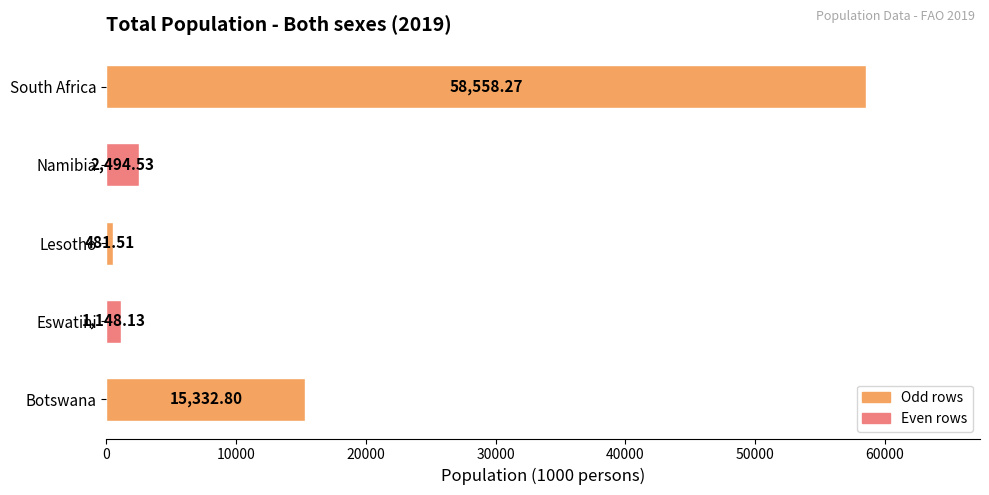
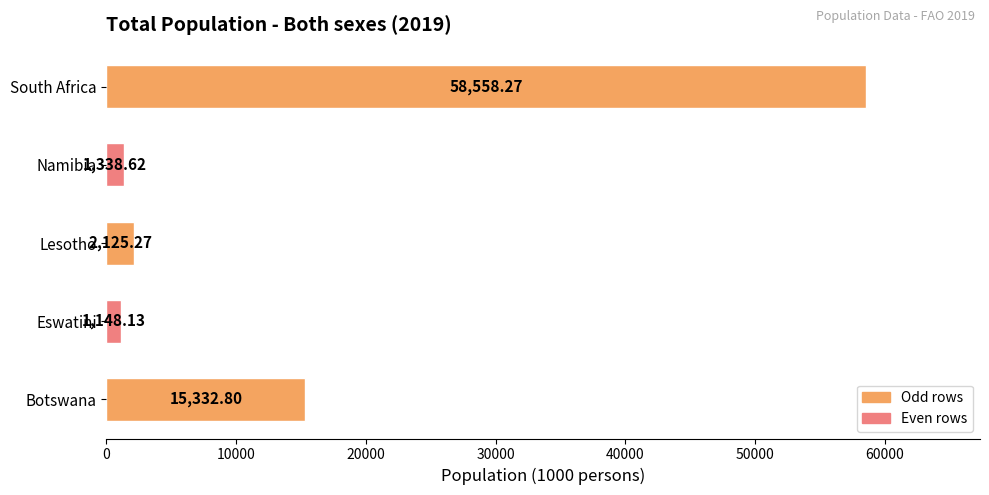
Namibia: 2,494.53 -> 1,338.62
Lesotho: 481.51 -> 2,125.27
